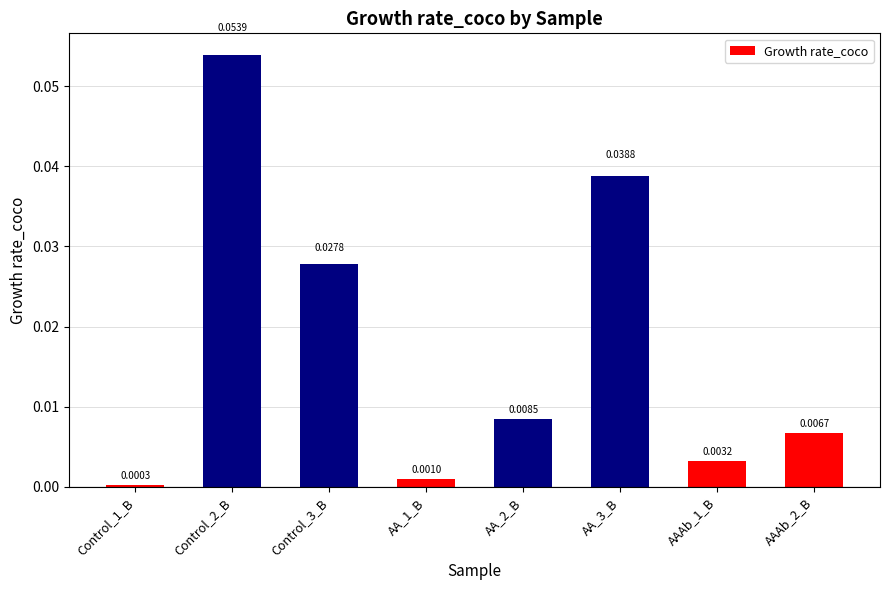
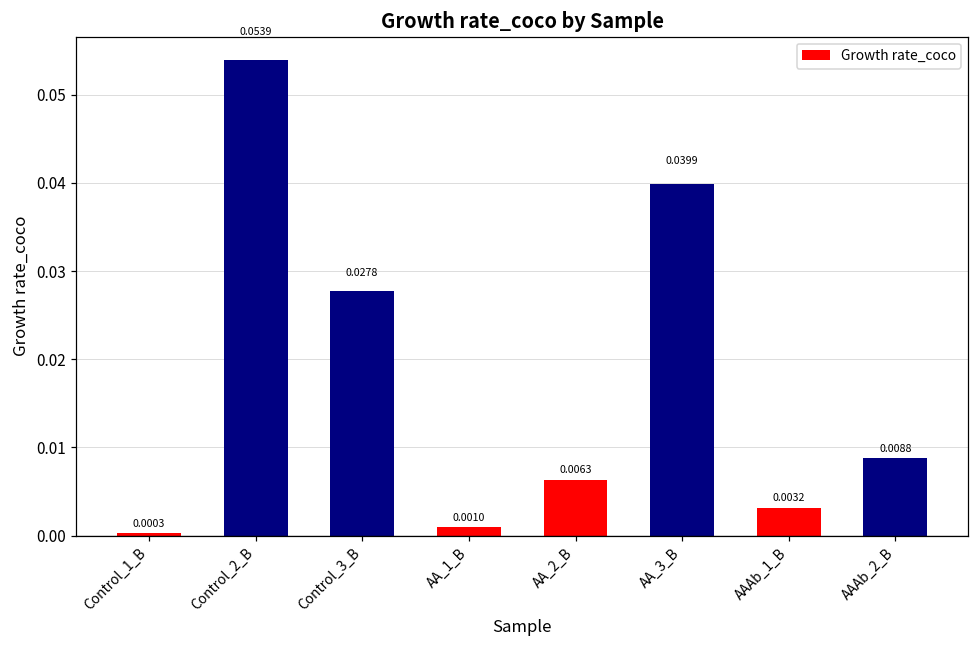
AA_2_B: 0.0085 -> 0.0063
AA_3_B: 0.0388 -> 0.0399
AAAb_2_B: 0.0067 -> 0.0088
